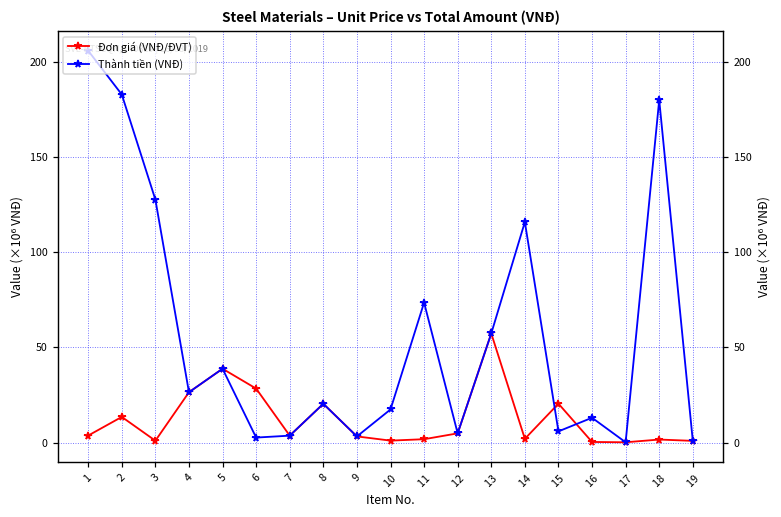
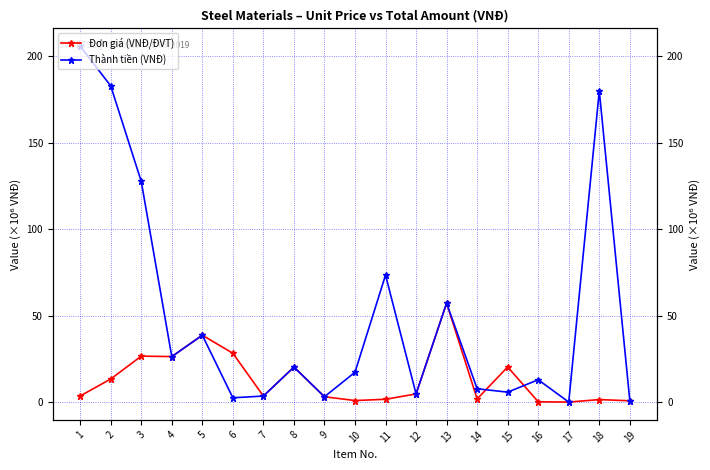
Đơn giá (VNĐ/ĐVT), 3: 1 -> 27
Thành tiền (VNĐ), 14: 116 -> 8
